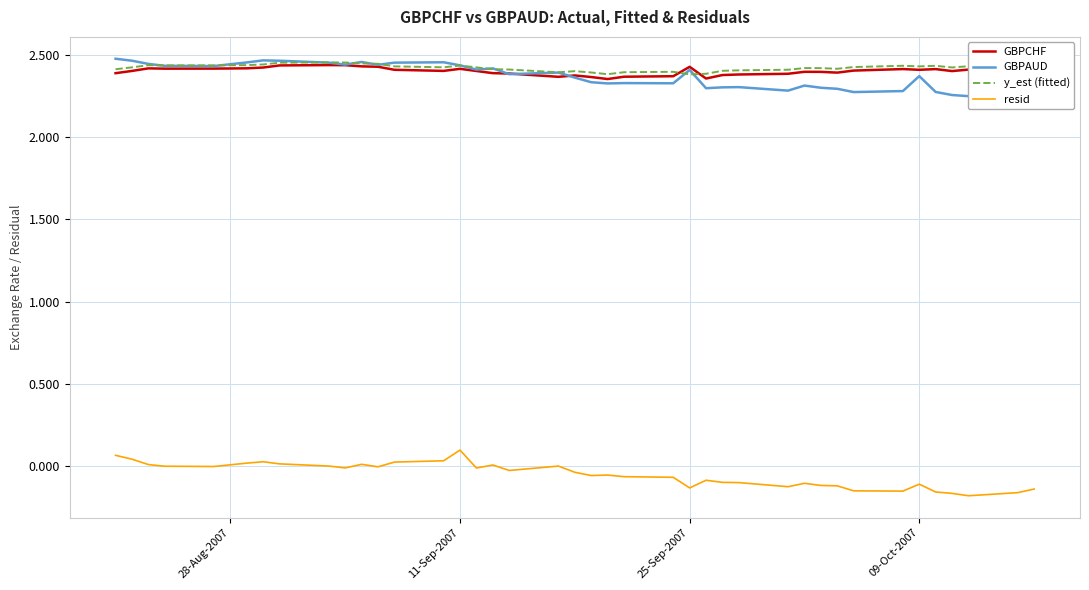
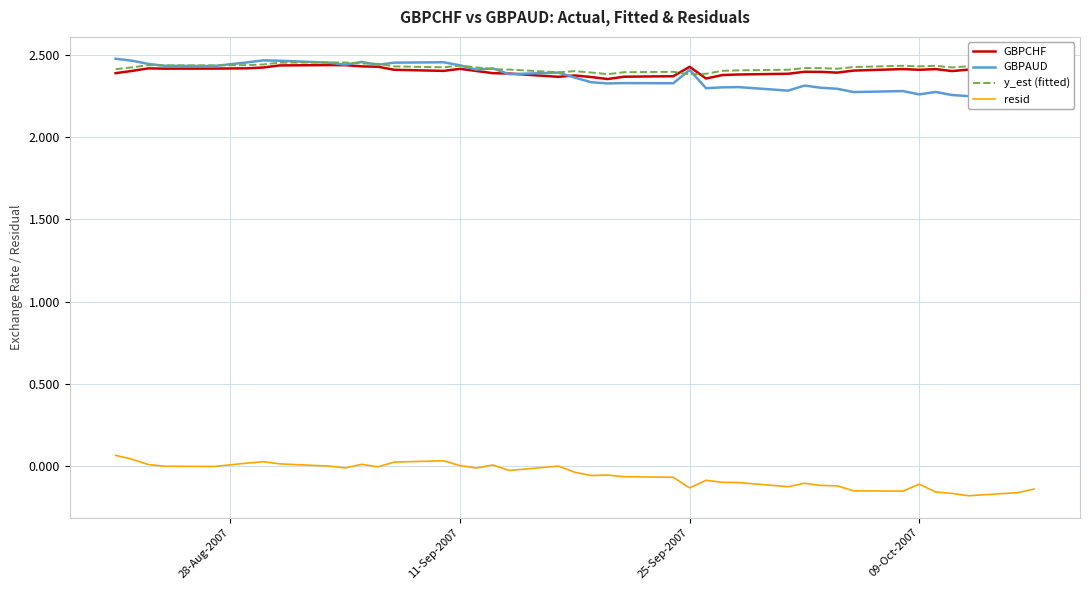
resid, 11-Sep-2007: 0.10 -> 0.00
GBPAUD, 09-Oct-2007: 2.37 -> 2.26
